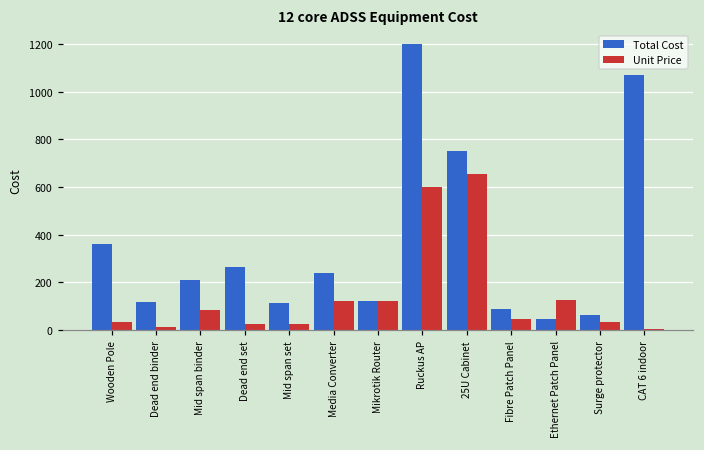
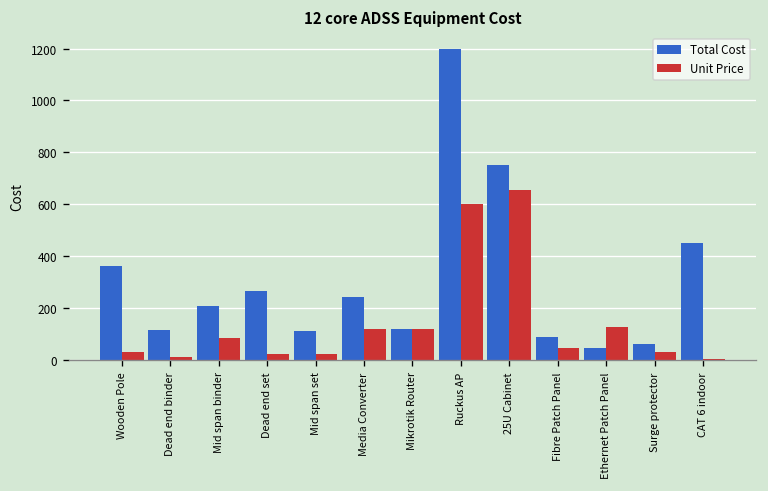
Total Cost, CAT 6 indoor: 1070 -> 450
